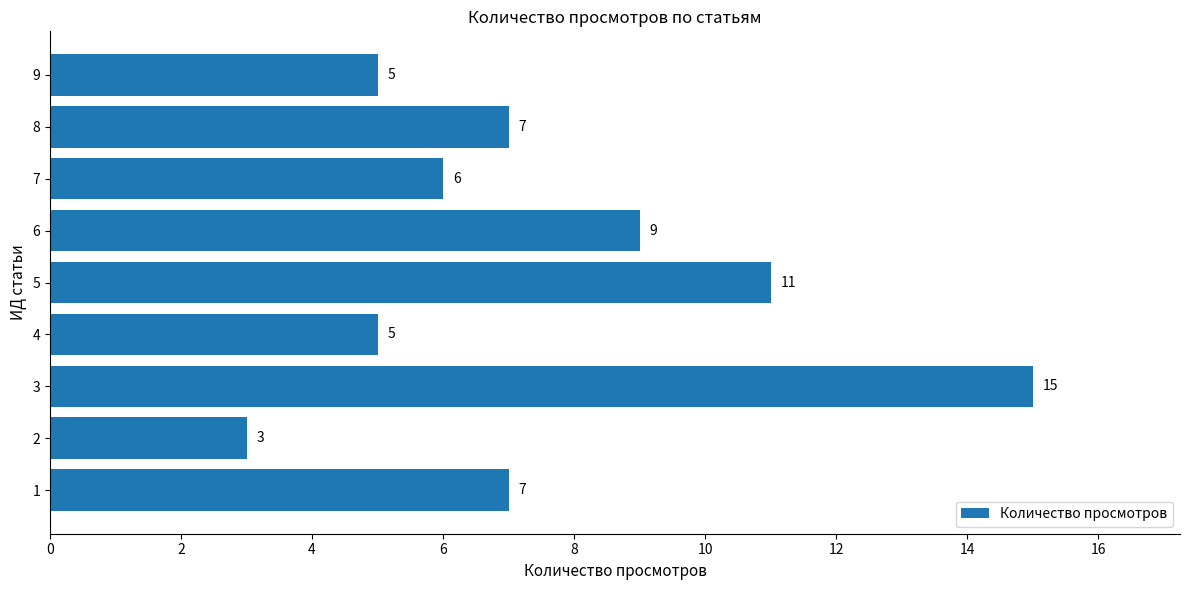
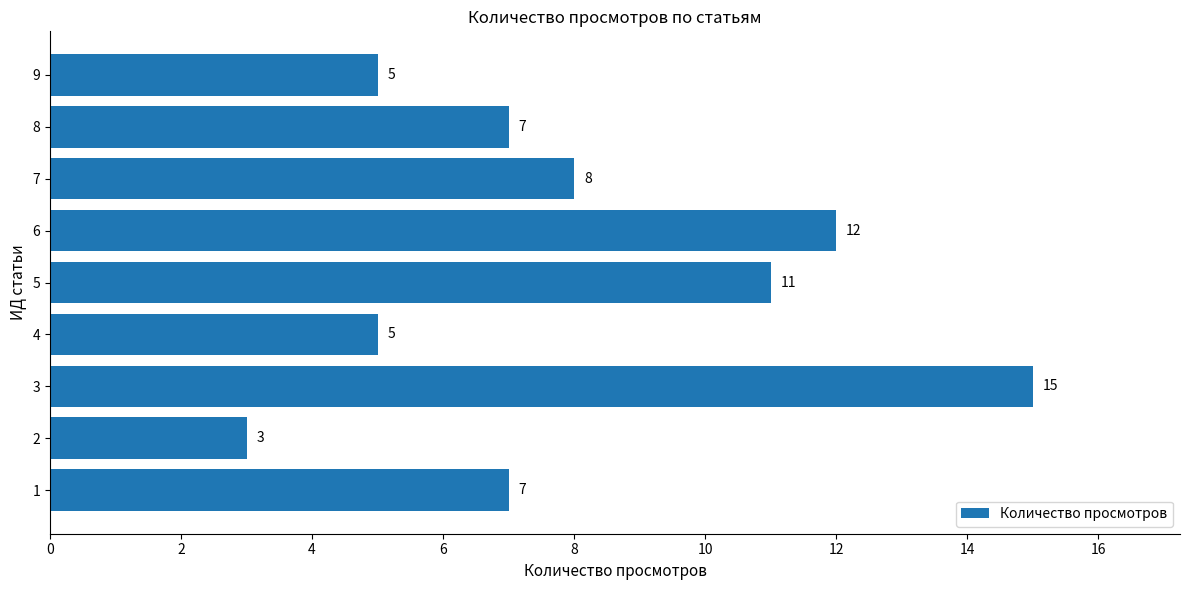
7: 6 -> 8
6: 9 -> 12
